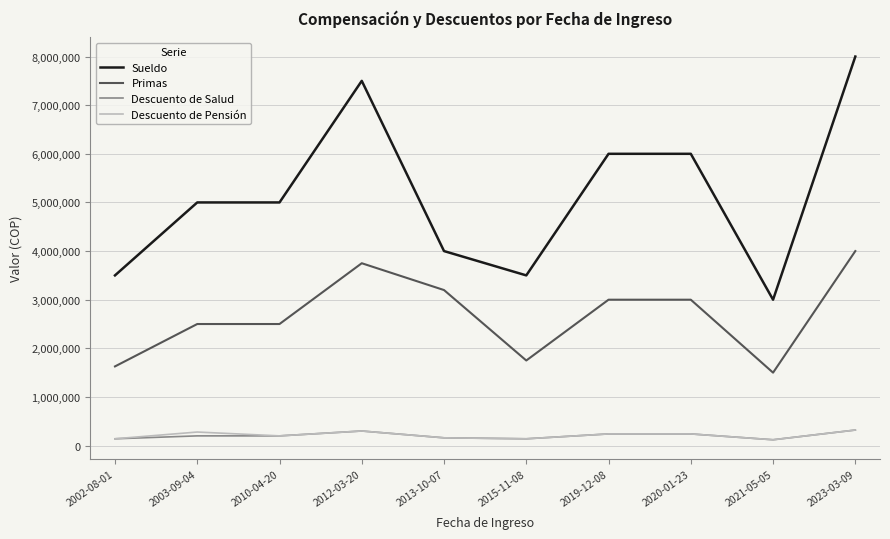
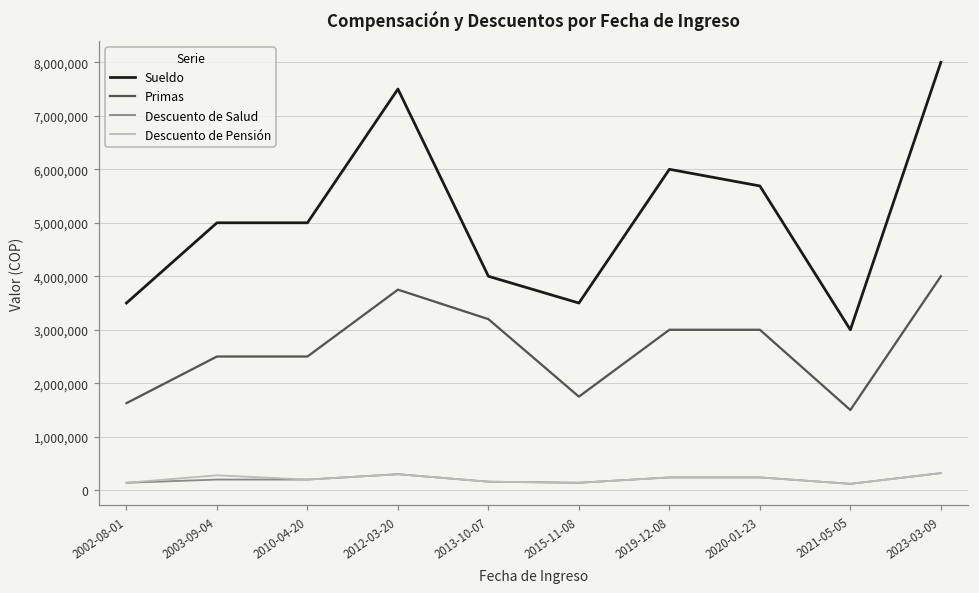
Sueldo, 2020-01-23: 6,000,000 -> 5,700,000
